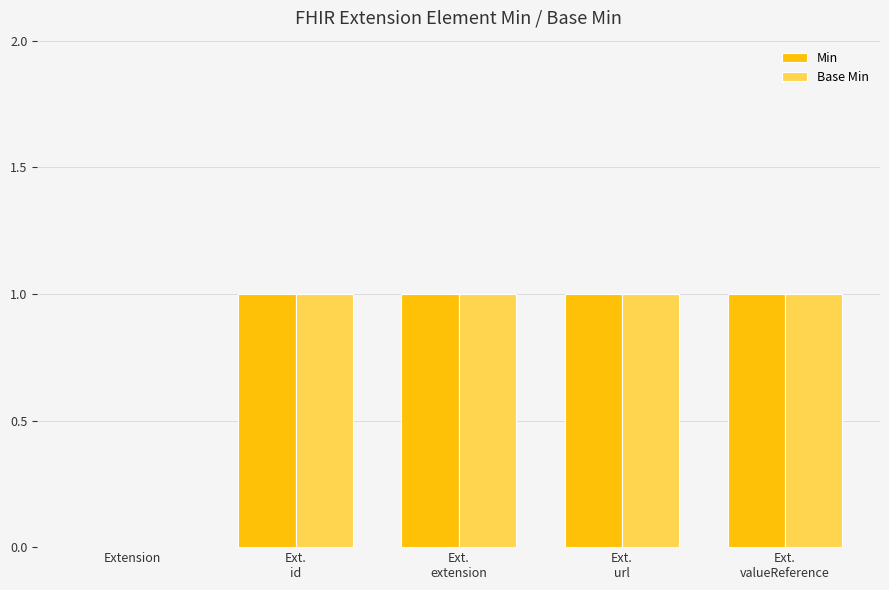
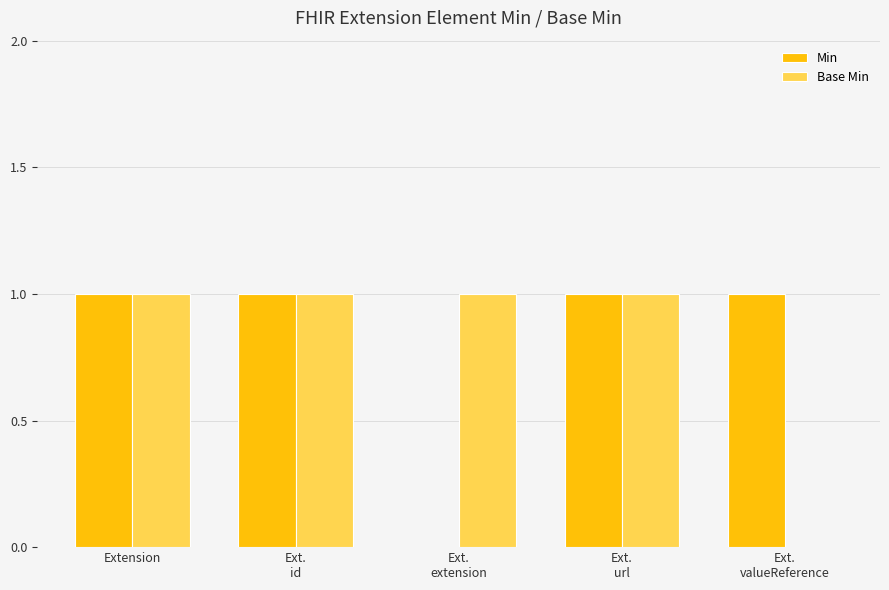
Min, Extension: 0 -> 1
Base Min, Extension: 0 -> 1
Min, Ext. extension: 1 -> 0
Base Min, Ext. valueReference: 1 -> 0
